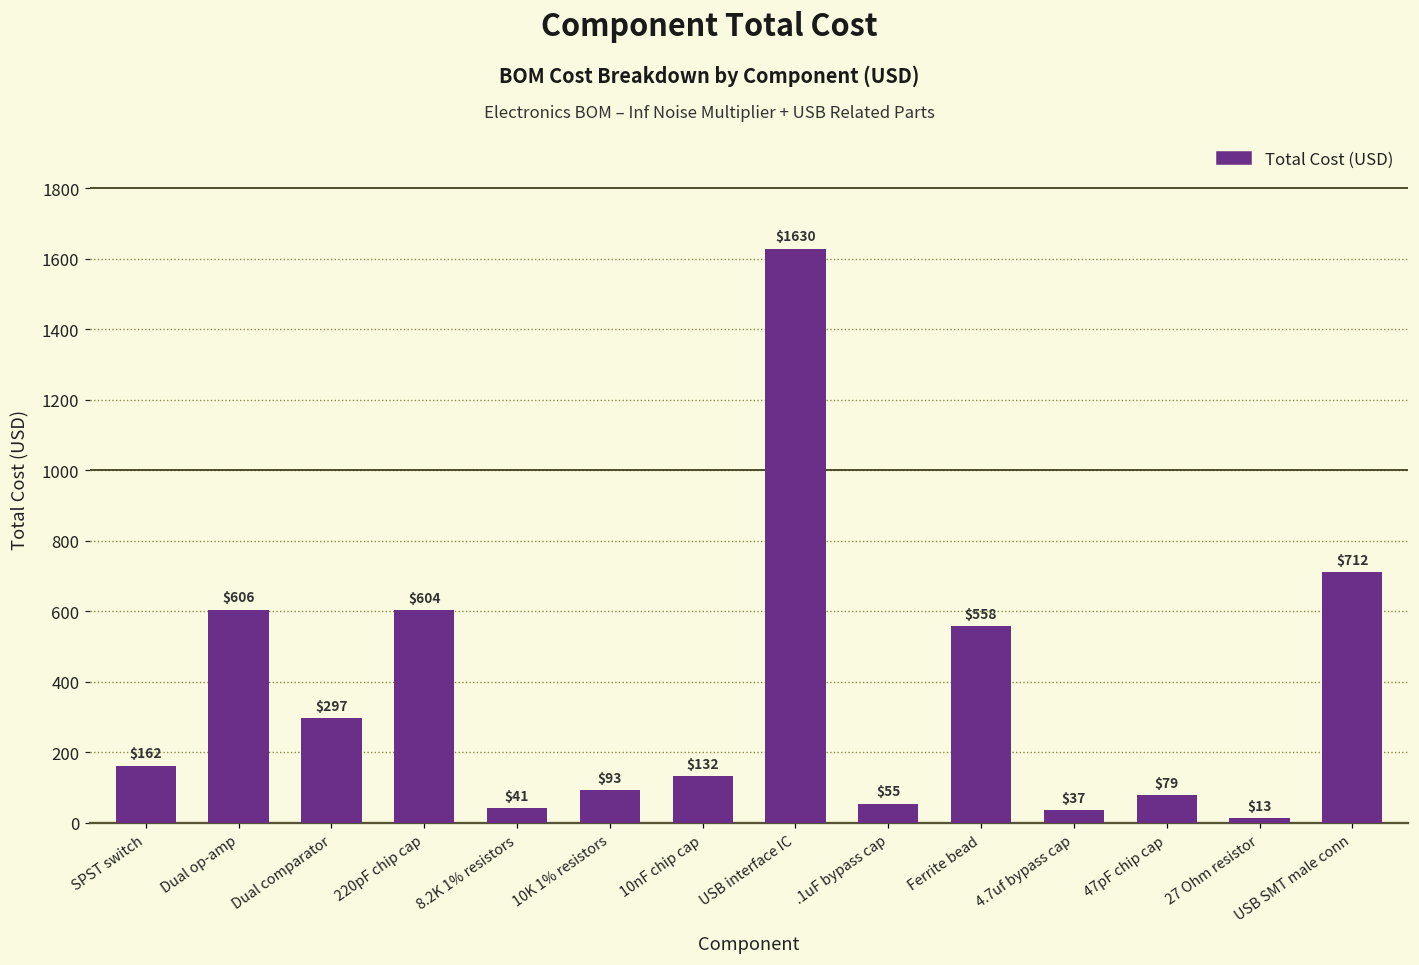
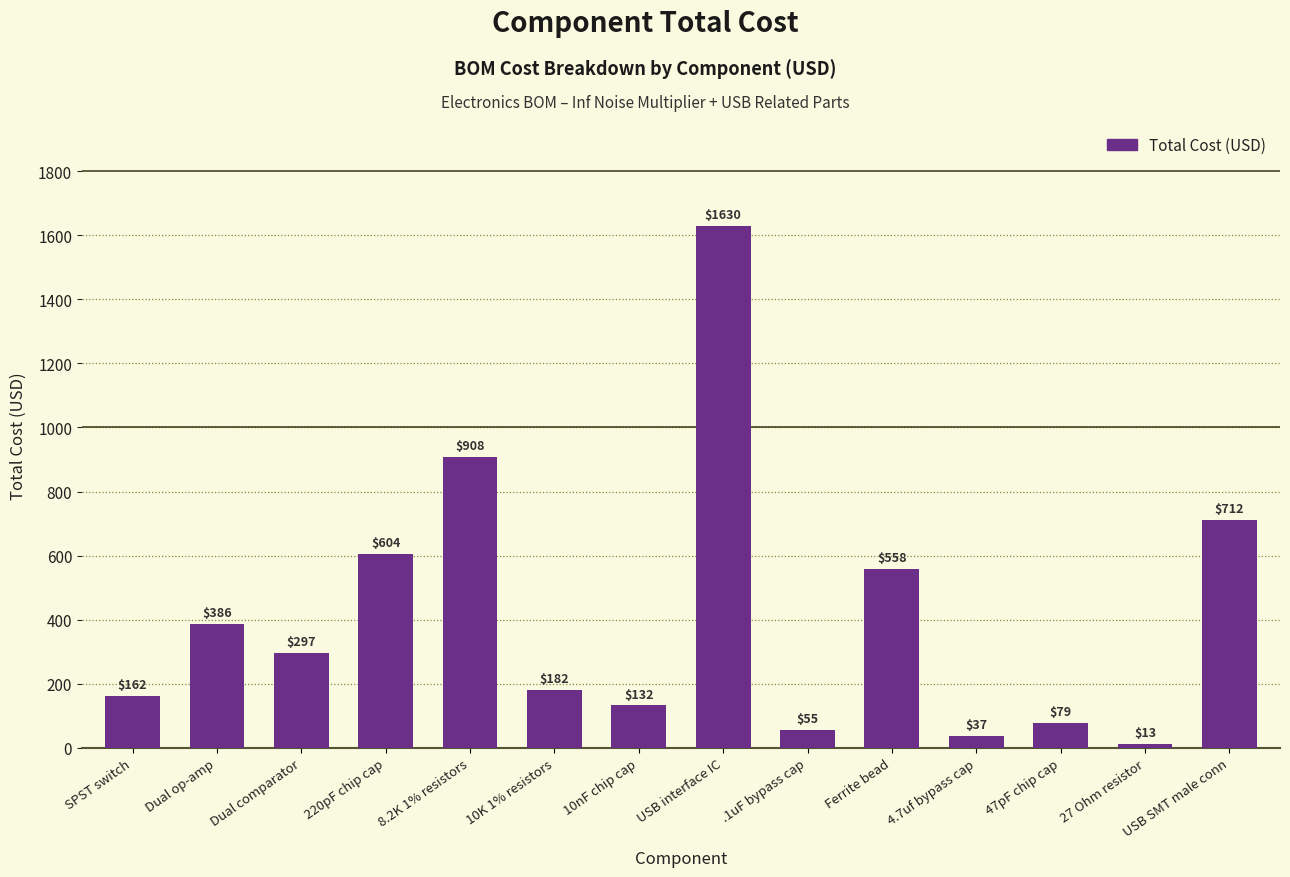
Dual op-amp: $606 -> $386
8.2K 1% resistors: $41 -> $908
10K 1% resistors: $93 -> $182
